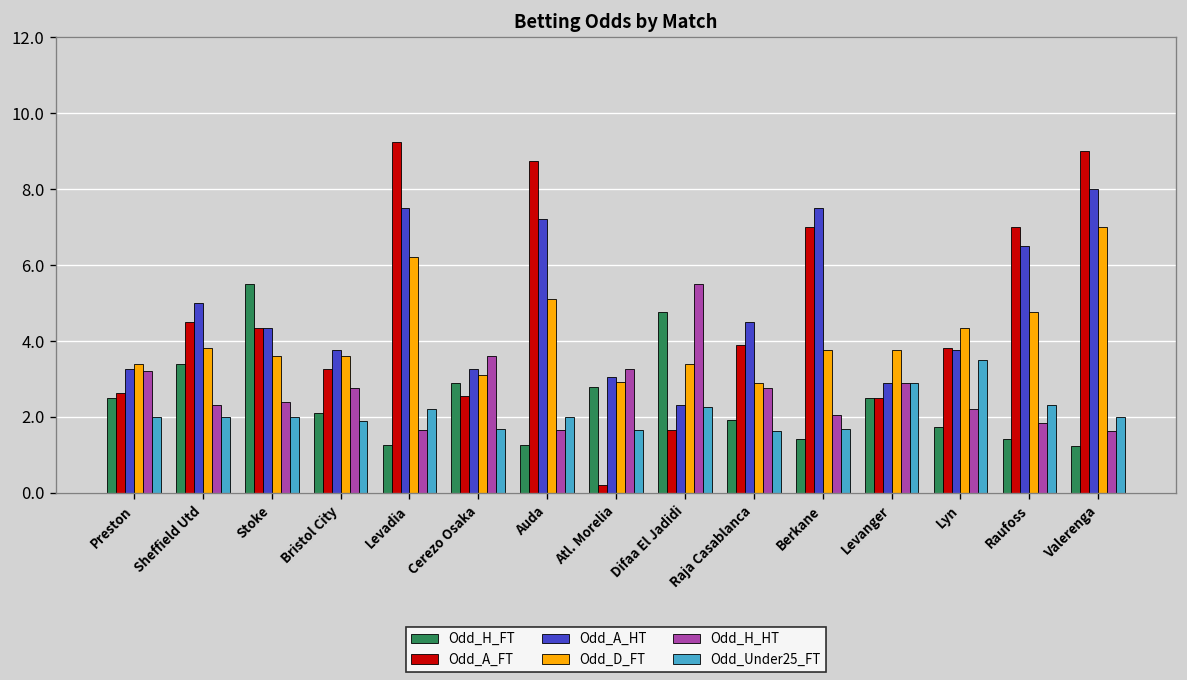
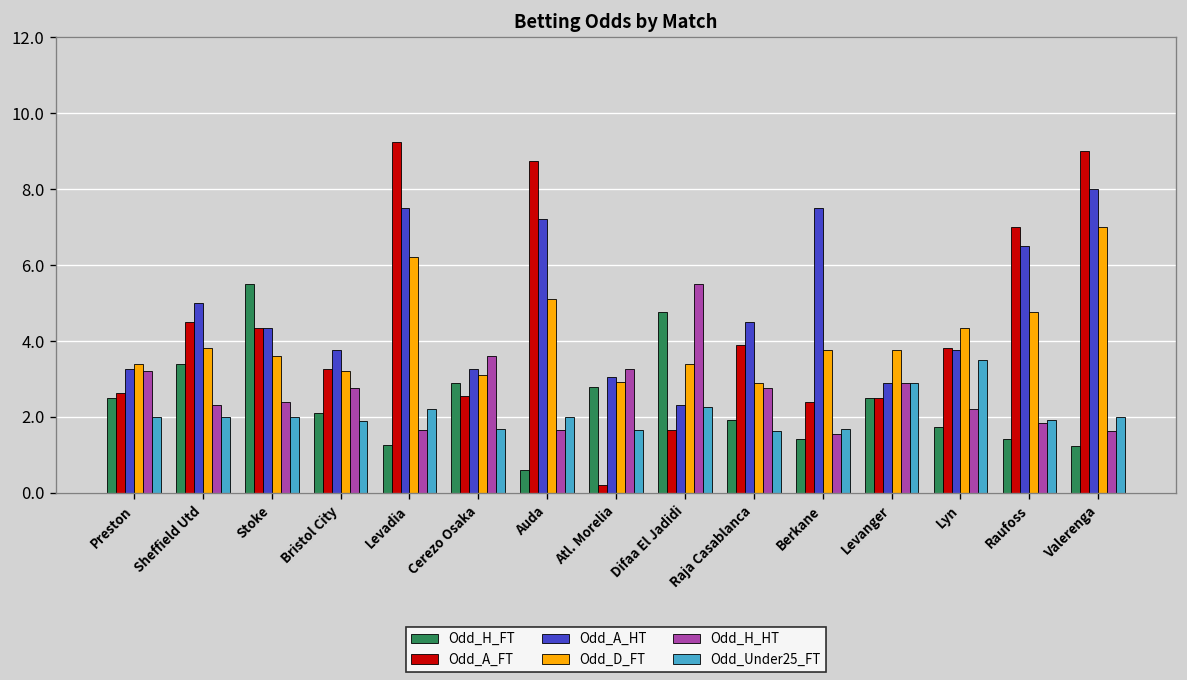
Odd_D_FT, Bristol City: 3.6 -> 3.2
Odd_H_FT, Auda: 1.3 -> 0.6
Odd_A_FT, Berkane: 7.0 -> 2.4
Odd_H_HT, Berkane: 2.1 -> 1.6
Odd_Under25_FT, Raufoss: 2.3 -> 1.9
